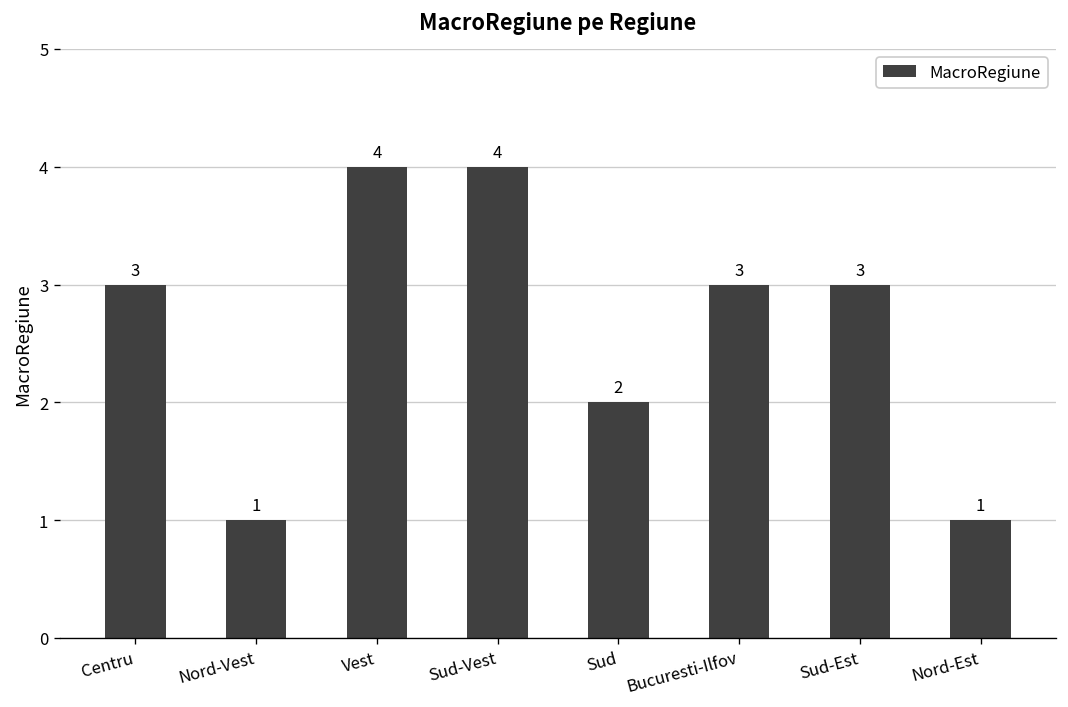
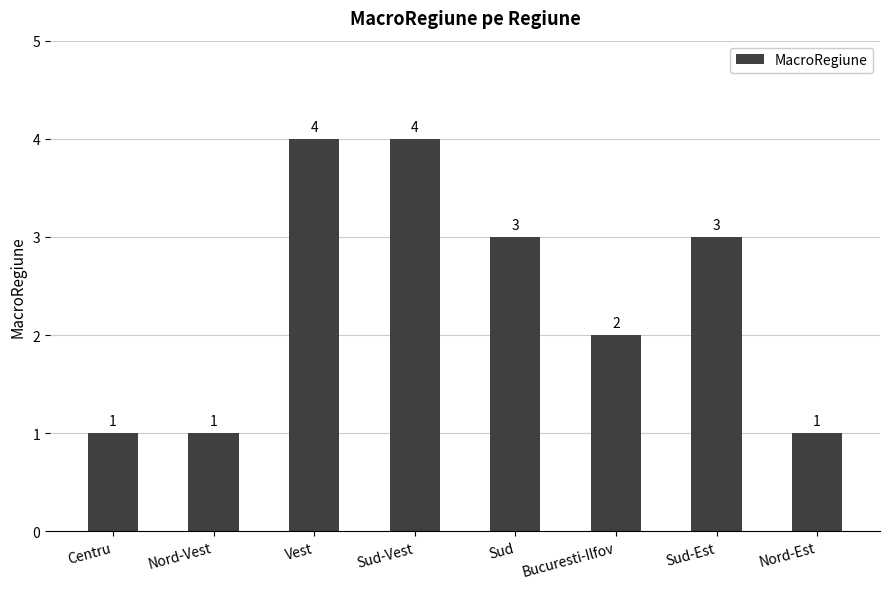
Centru: 3 -> 1
Sud: 2 -> 3
Bucuresti-Ilfov: 3 -> 2
